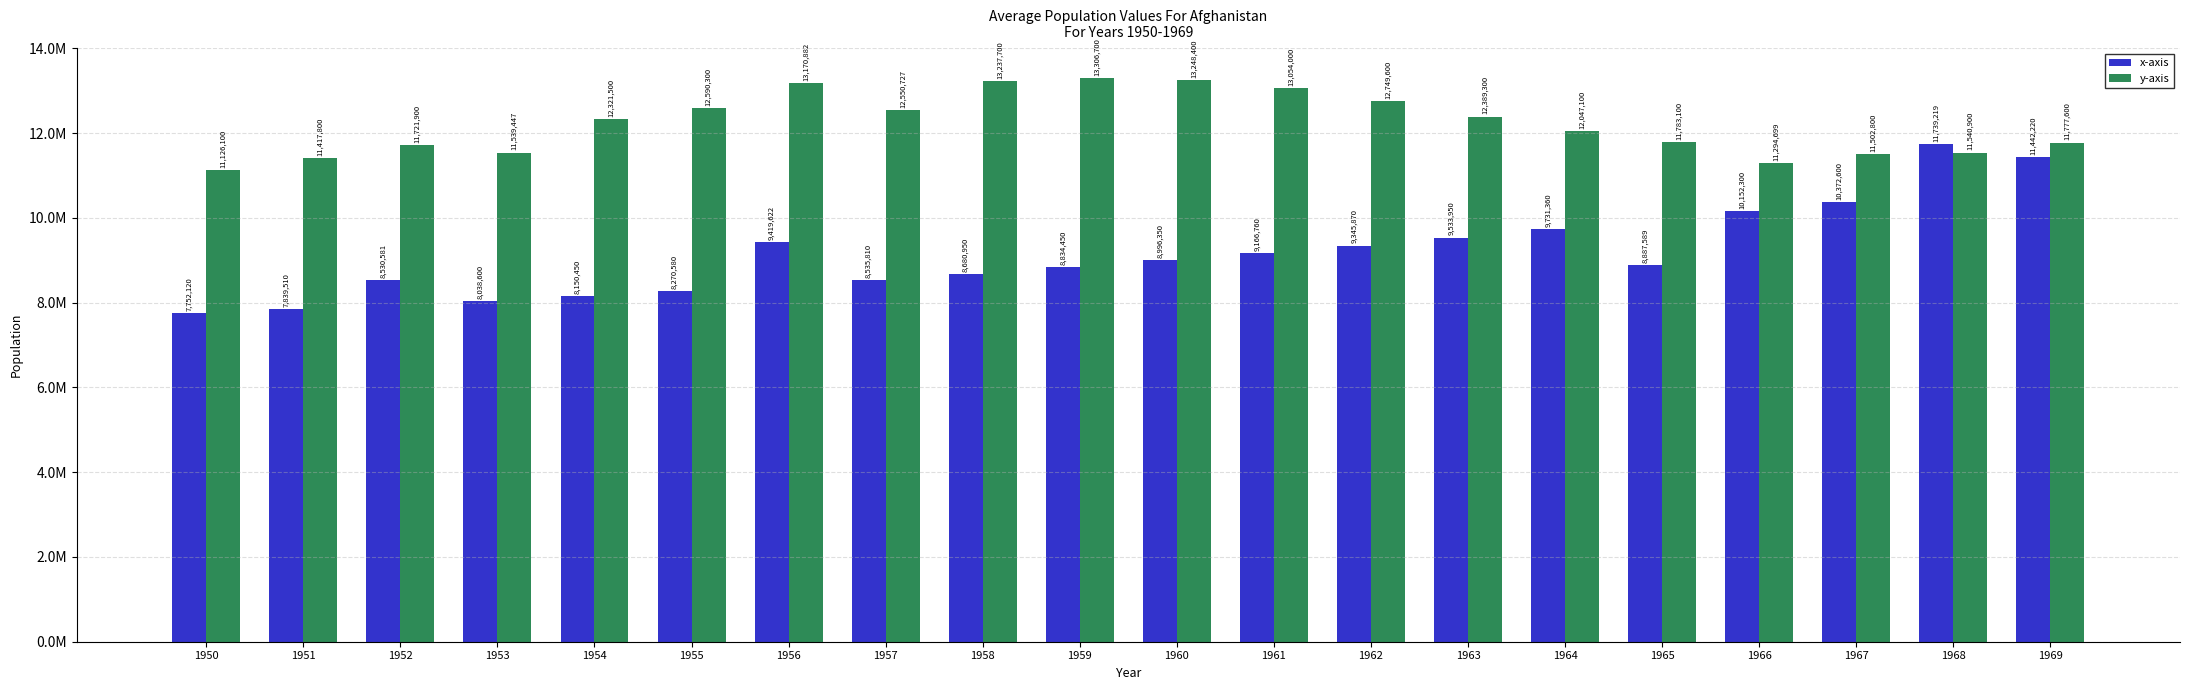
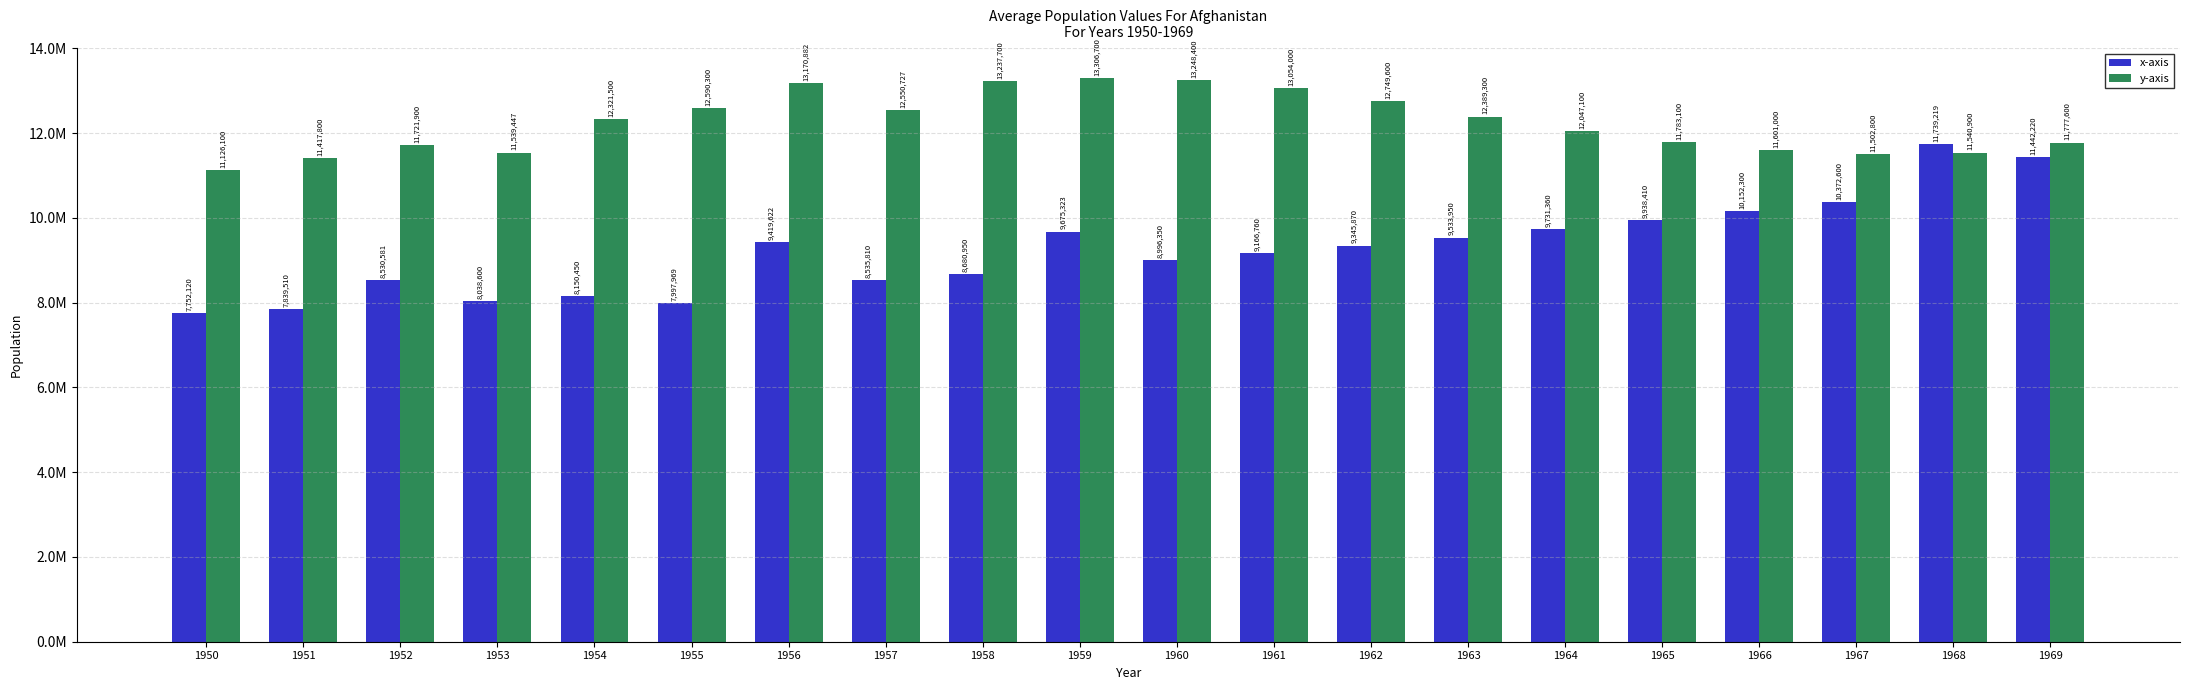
x-axis, 1955: 8,270,580 -> 7,997,969
x-axis, 1959: 8,834,450 -> 9,675,323
x-axis, 1965: 8,887,589 -> 9,938,410
y-axis, 1966: 11,294,699 -> 11,601,000
